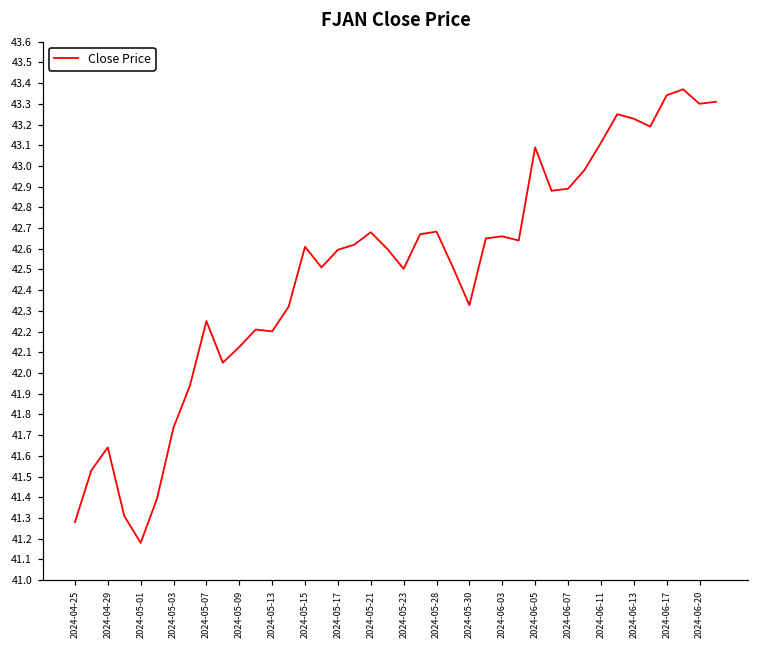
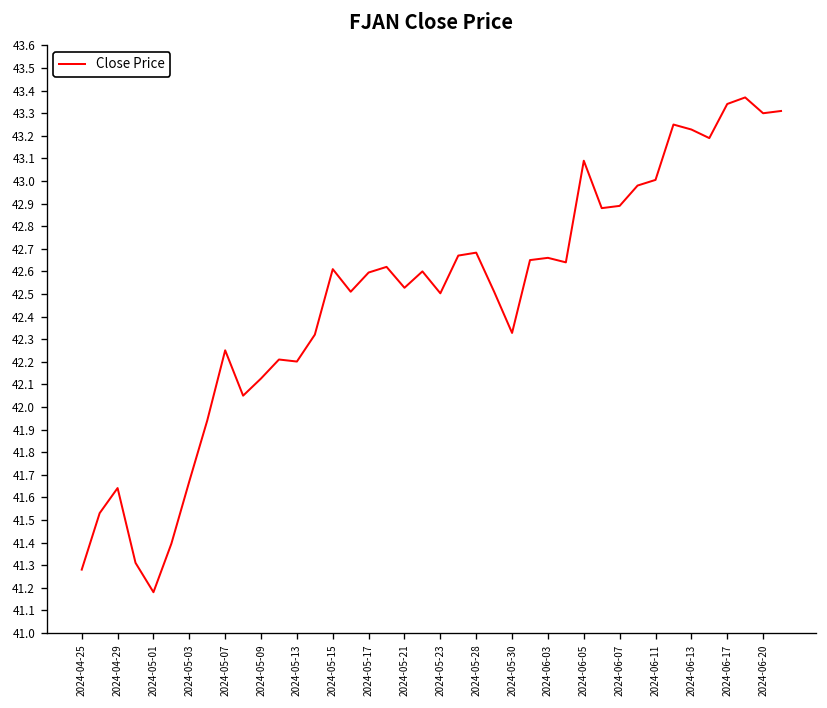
2024-05-03: 41.74 -> 41.67
2024-05-21: 42.68 -> 42.53
2024-06-11: 43.11 -> 43.01
